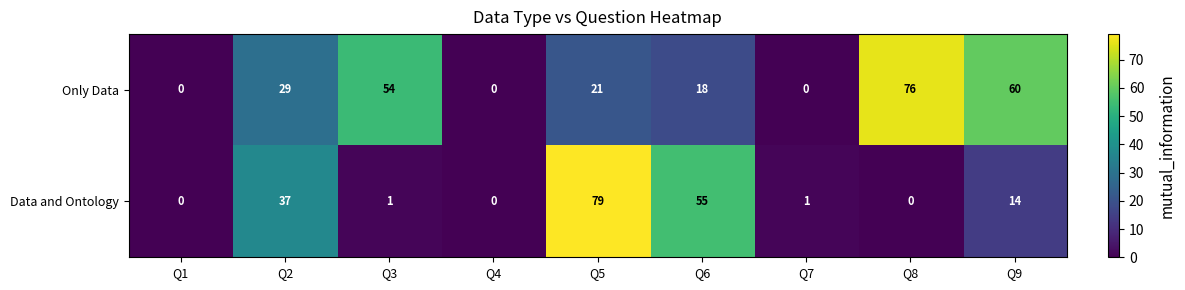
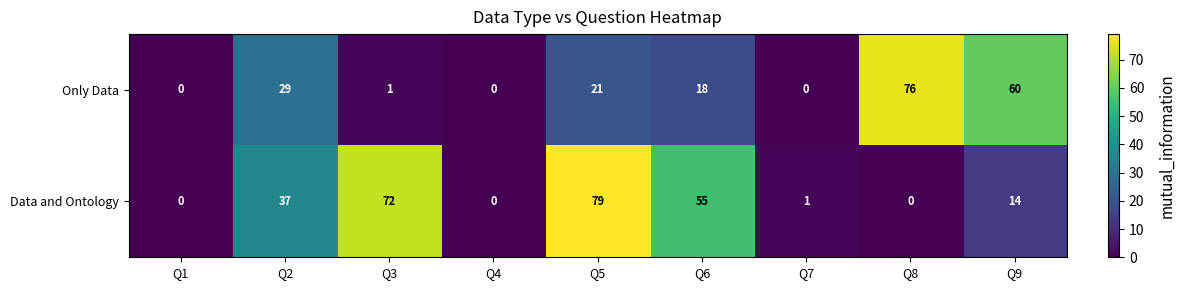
Only Data, Q3: 54 -> 1
Data and Ontology, Q3: 1 -> 72
